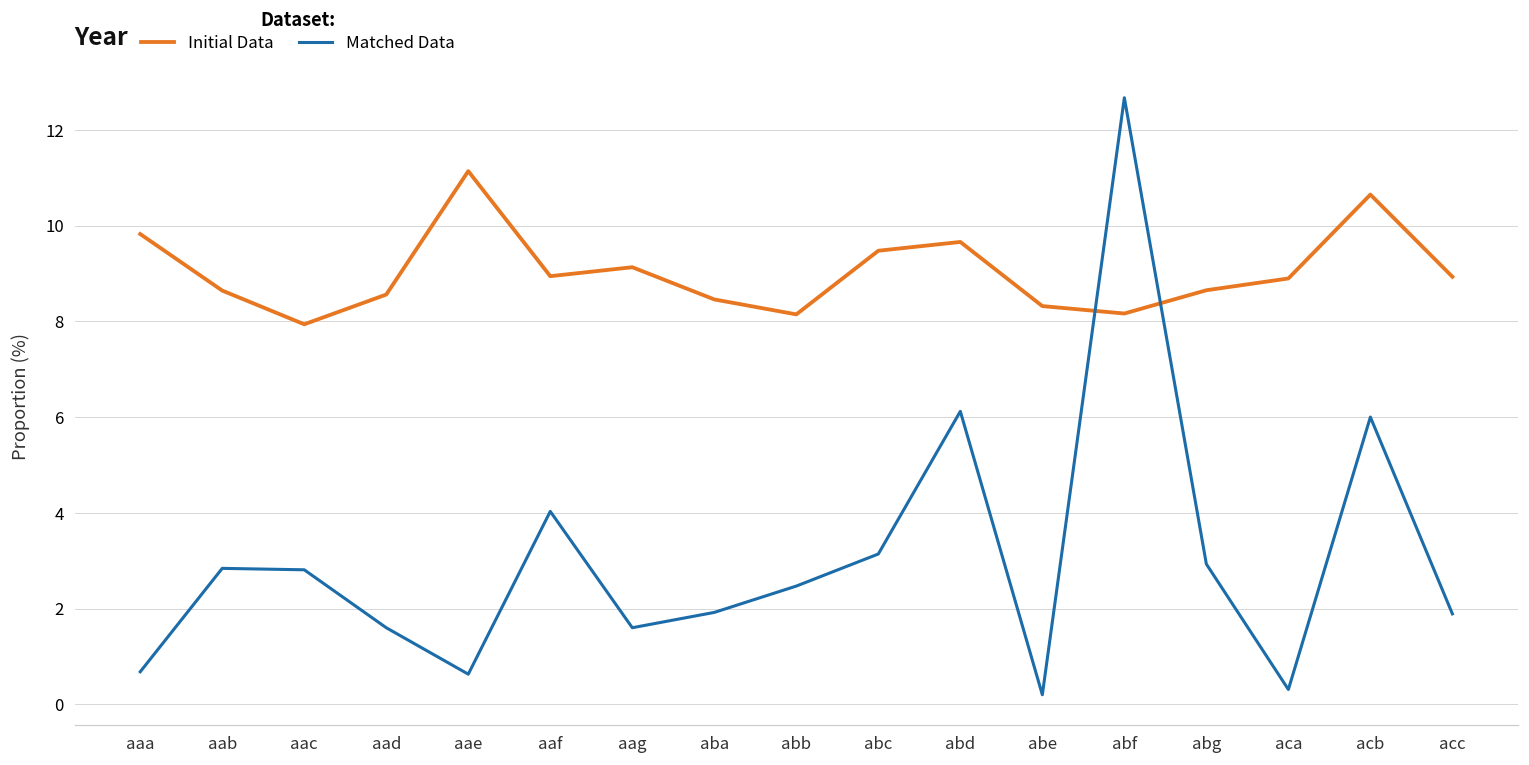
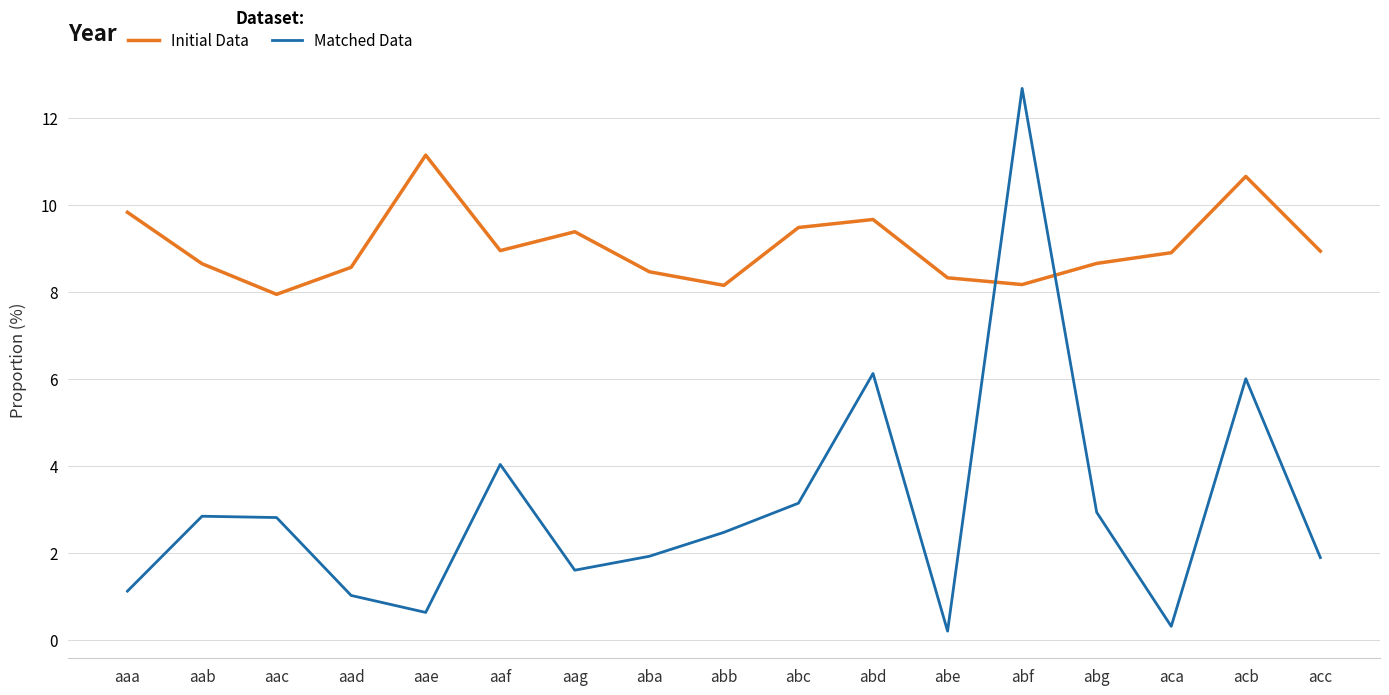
Matched Data, aaa: 0.7 -> 1.1
Matched Data, aad: 1.6 -> 1.0
Initial Data, aag: 9.1 -> 9.4
